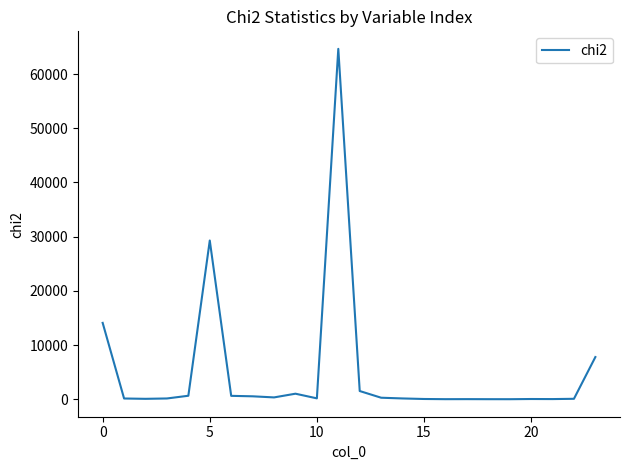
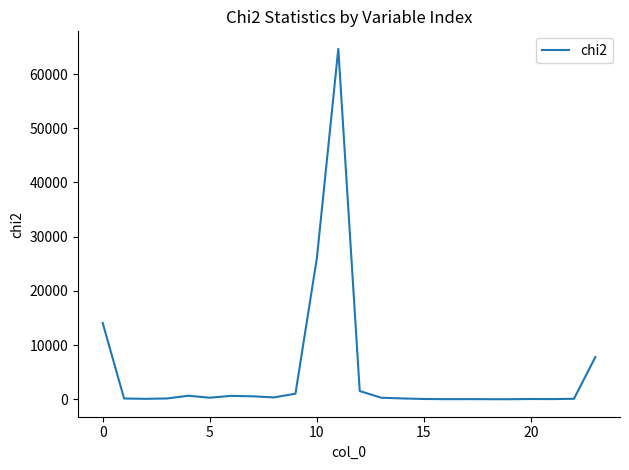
5: 29000 -> 0
10: 0 -> 26000
